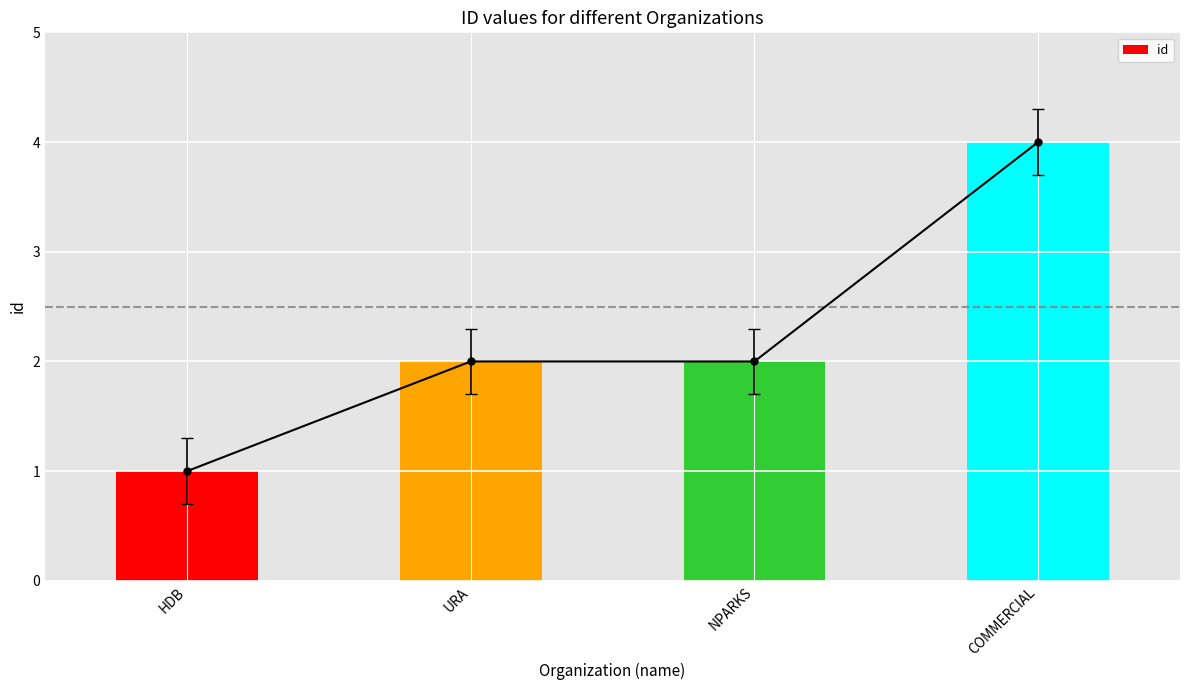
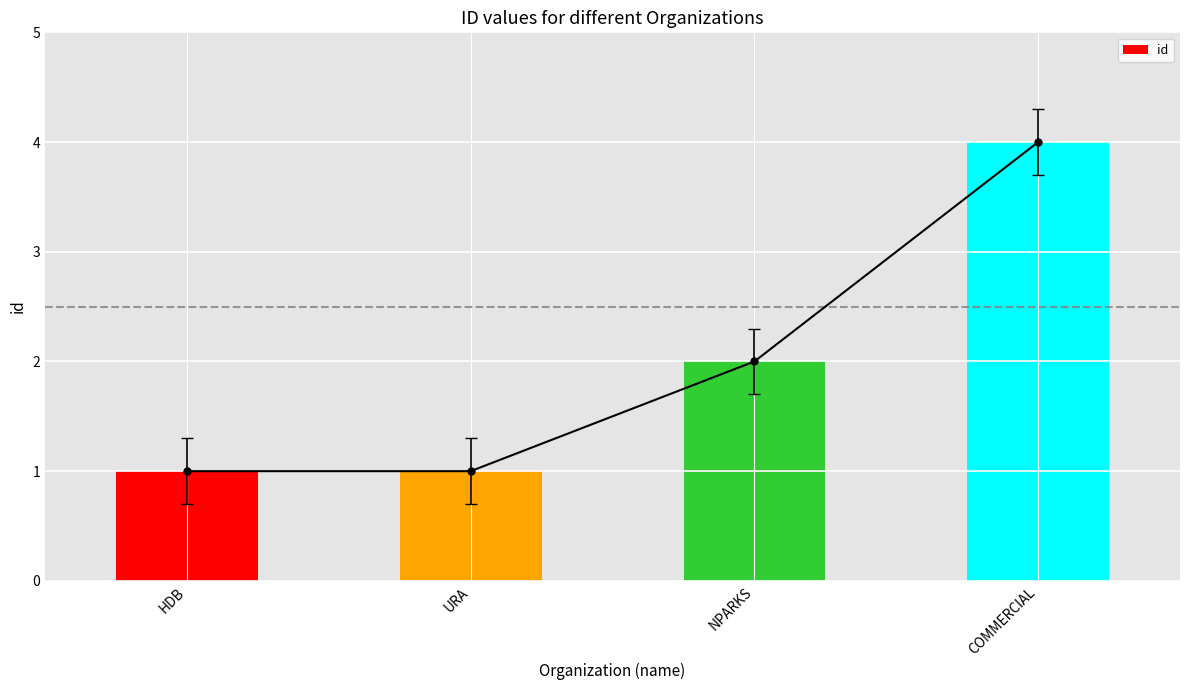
id, URA: 2 -> 1
